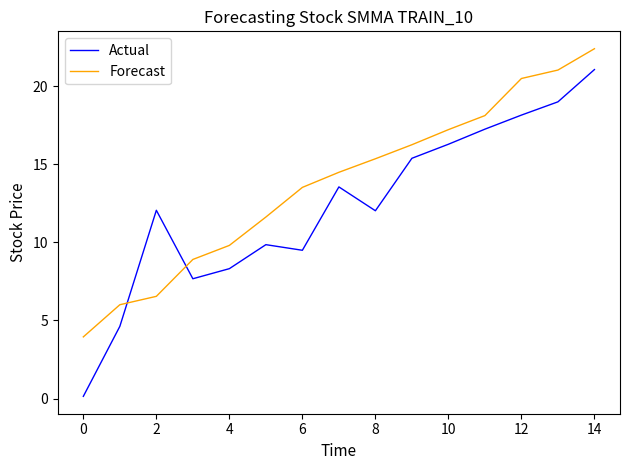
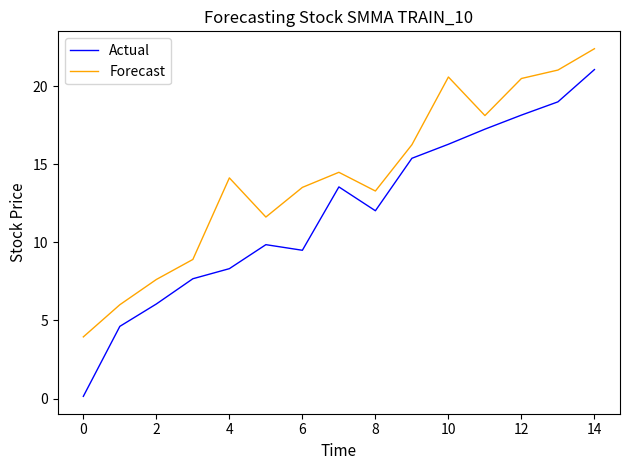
Actual, 2: 12.0 -> 6.1
Forecast, 2: 6.5 -> 7.6
Forecast, 4: 9.8 -> 14.1
Forecast, 8: 15.3 -> 13.3
Forecast, 10: 17.2 -> 20.6
